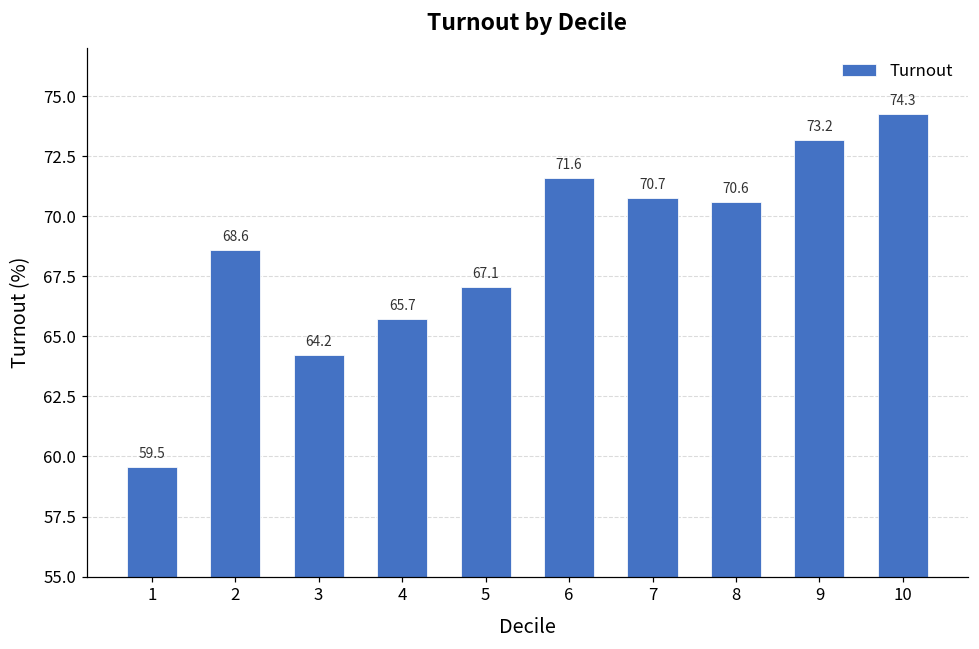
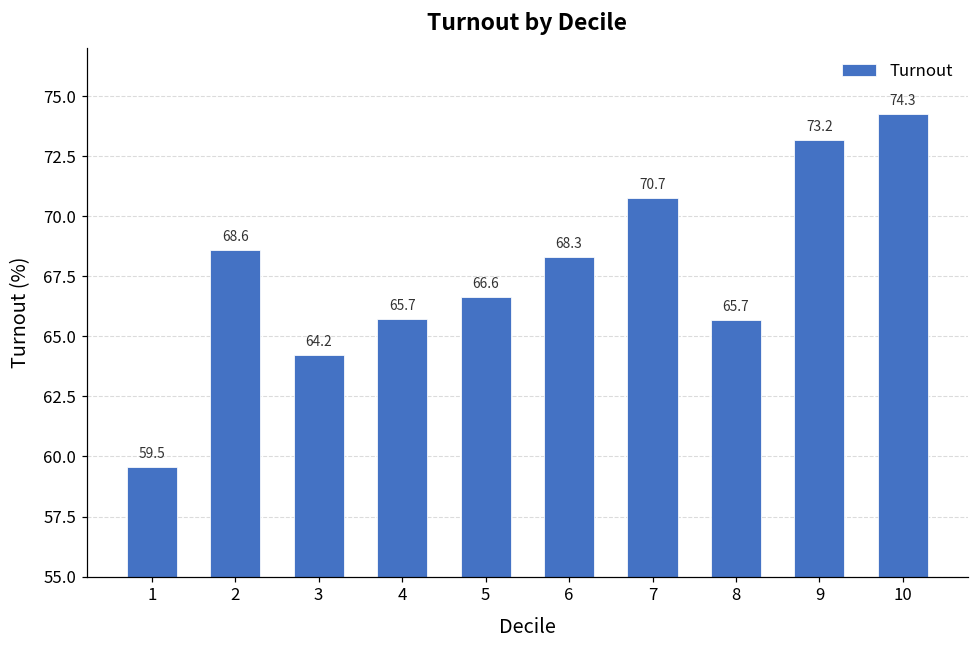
5: 67.1 -> 66.6
6: 71.6 -> 68.3
8: 70.6 -> 65.7
